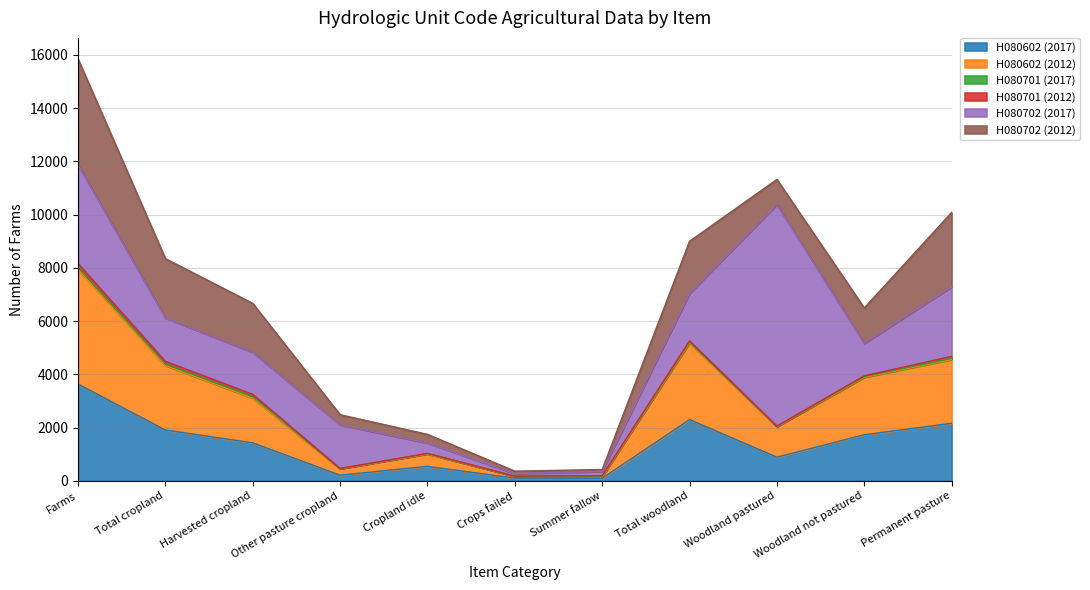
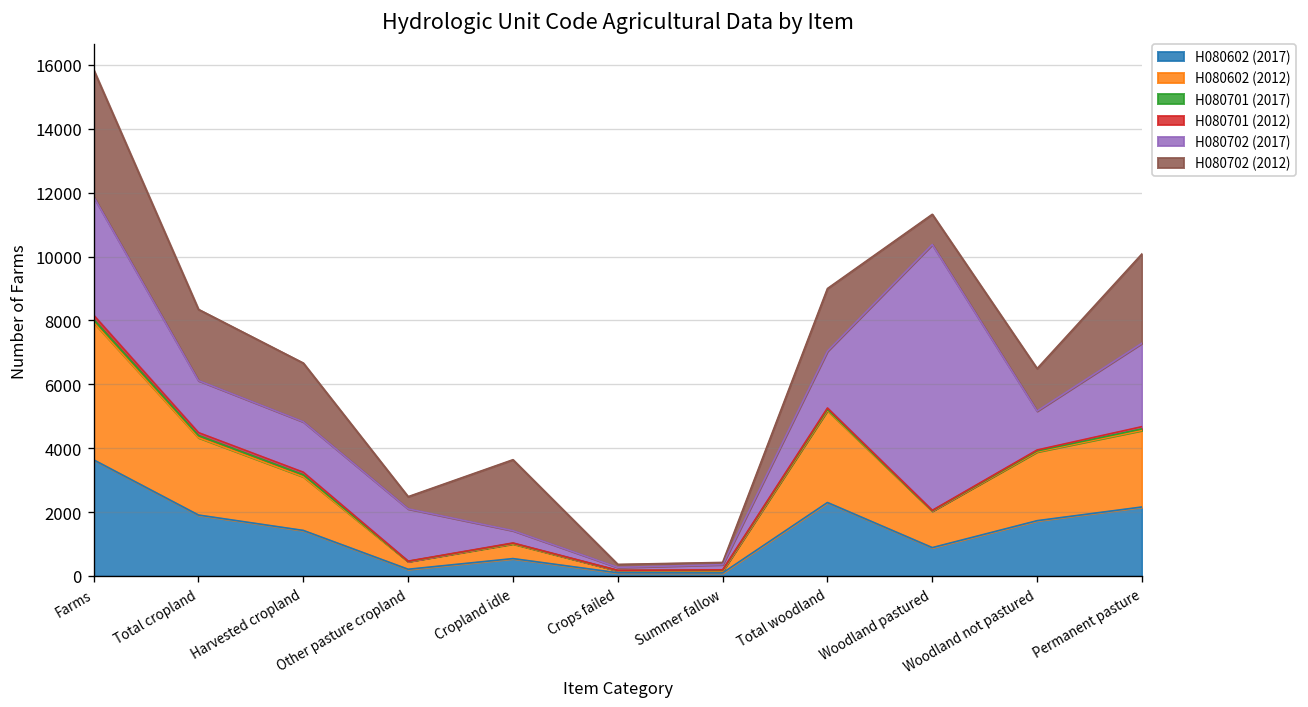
H080702 (2012), Cropland idle: 300 -> 2200
